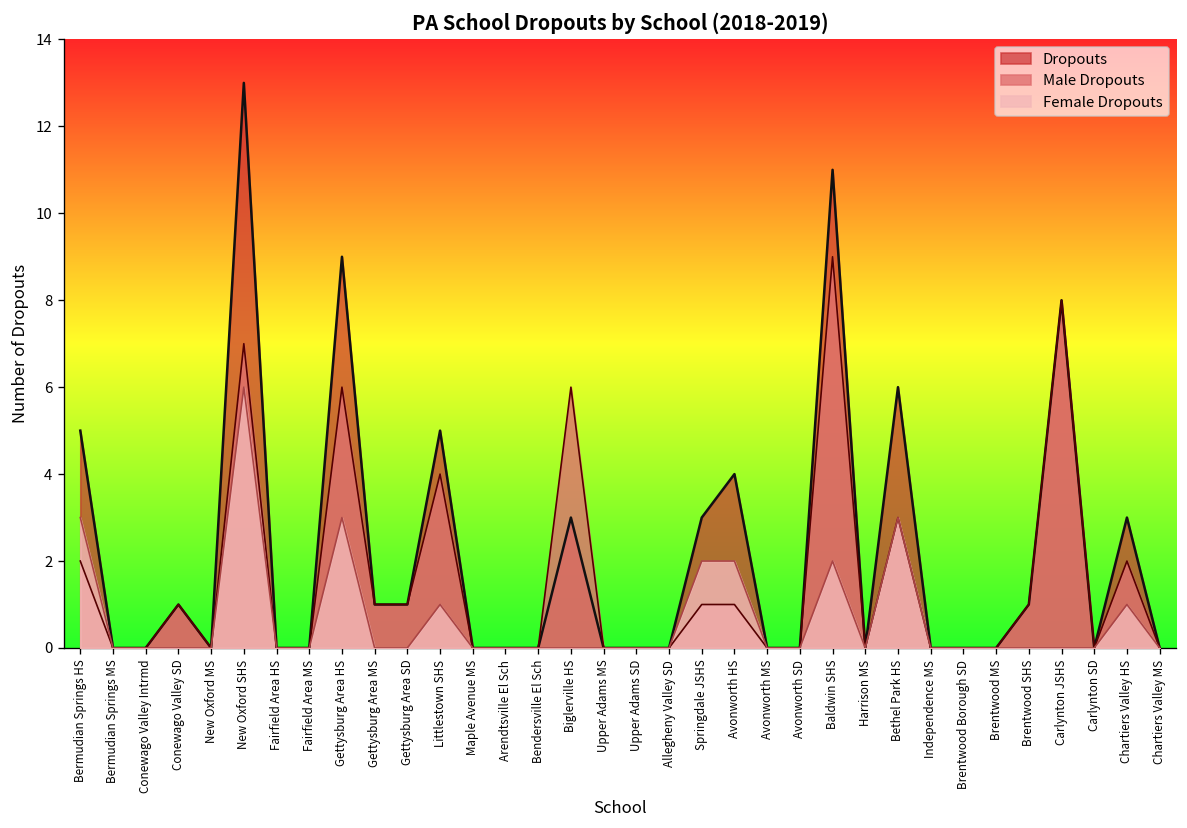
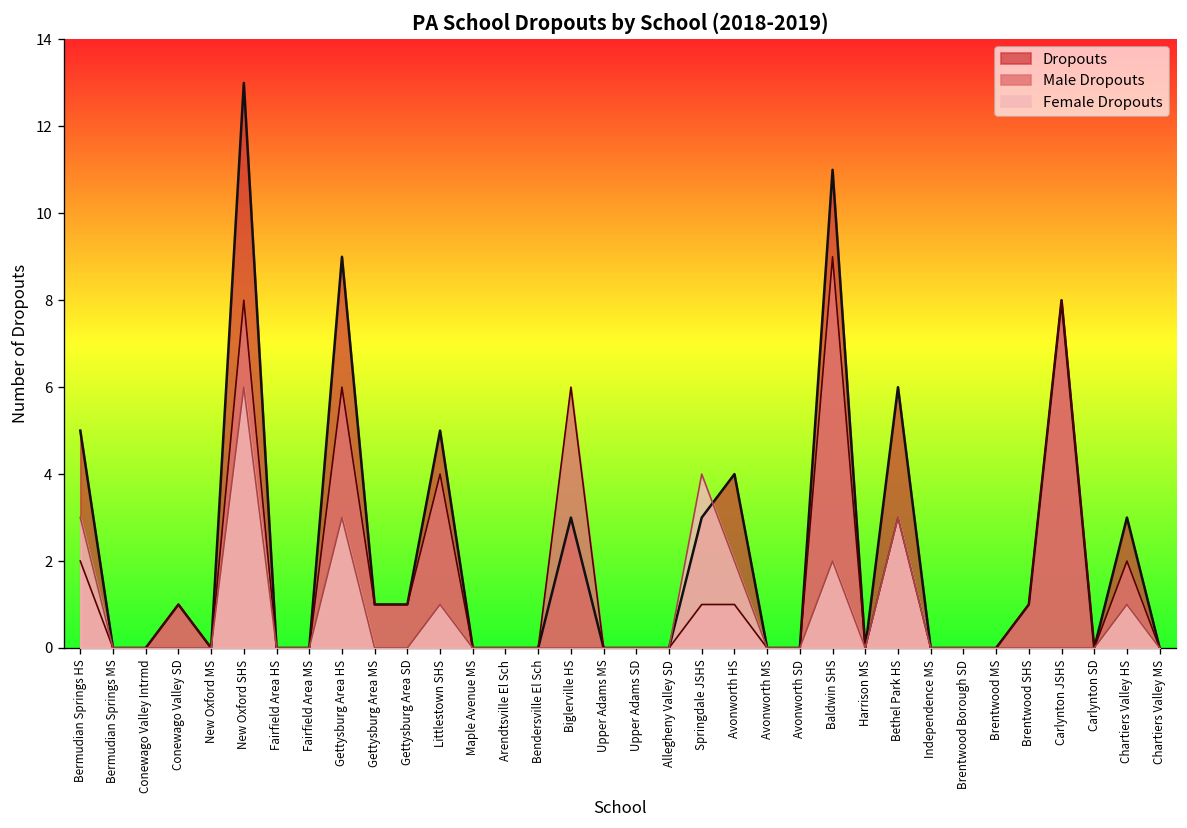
Male Dropouts, New Oxford SHS: 7 -> 8
Female Dropouts, Springdale JSHS: 2 -> 4
